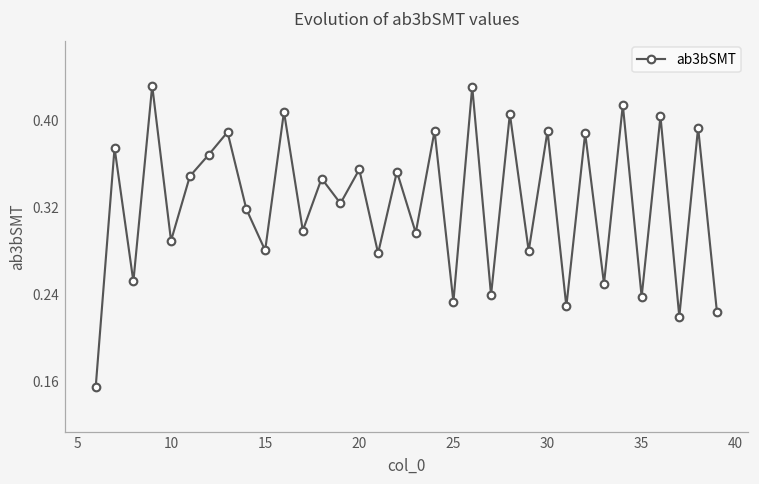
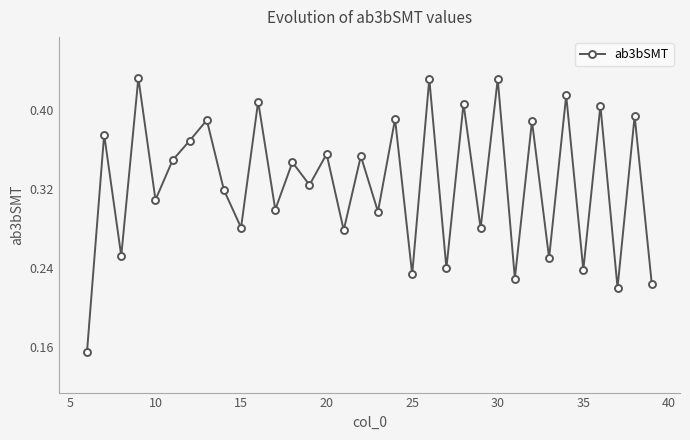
10: 0.29 -> 0.31
30: 0.39 -> 0.43
